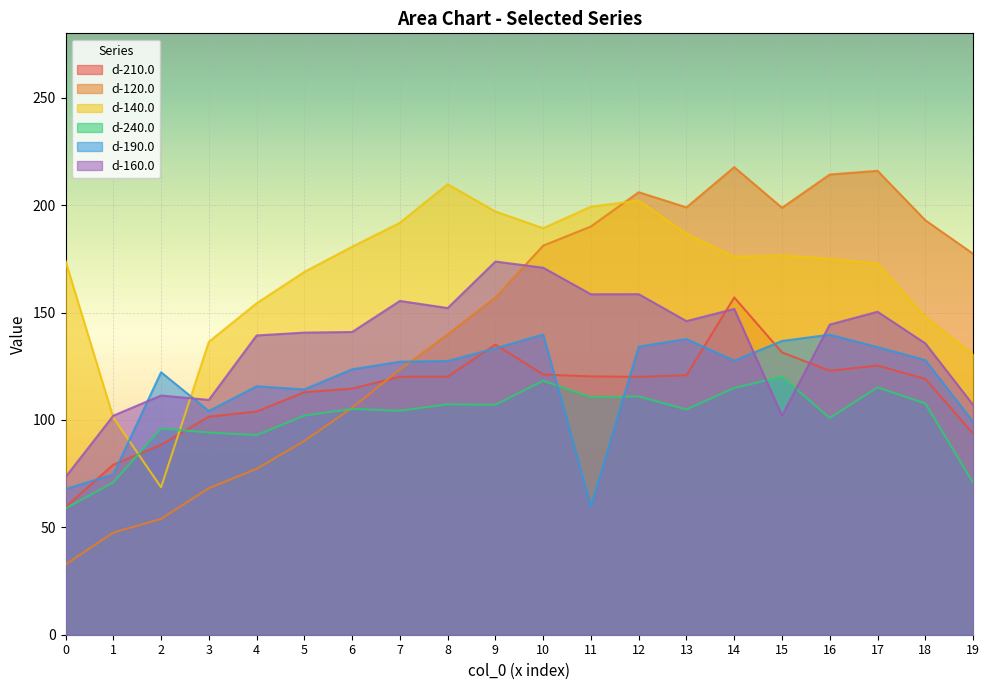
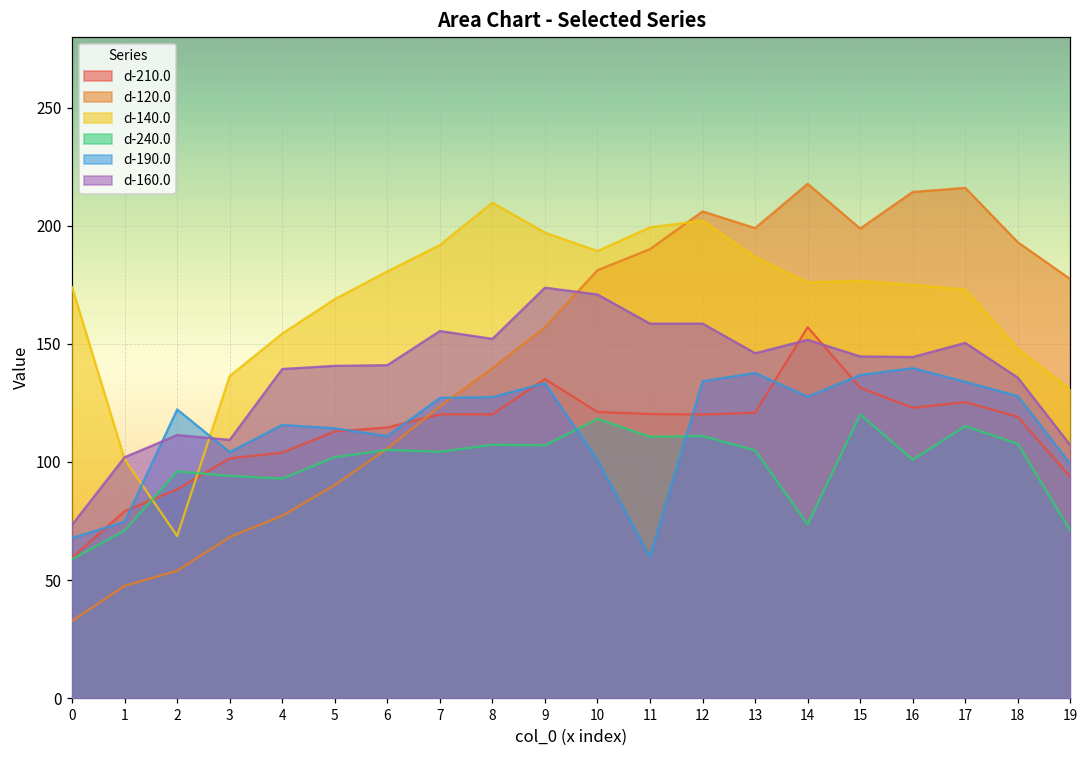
d-190.0, 6: 124 -> 111
d-190.0, 10: 140 -> 101
d-240.0, 14: 115 -> 74
d-160.0, 15: 102 -> 145
